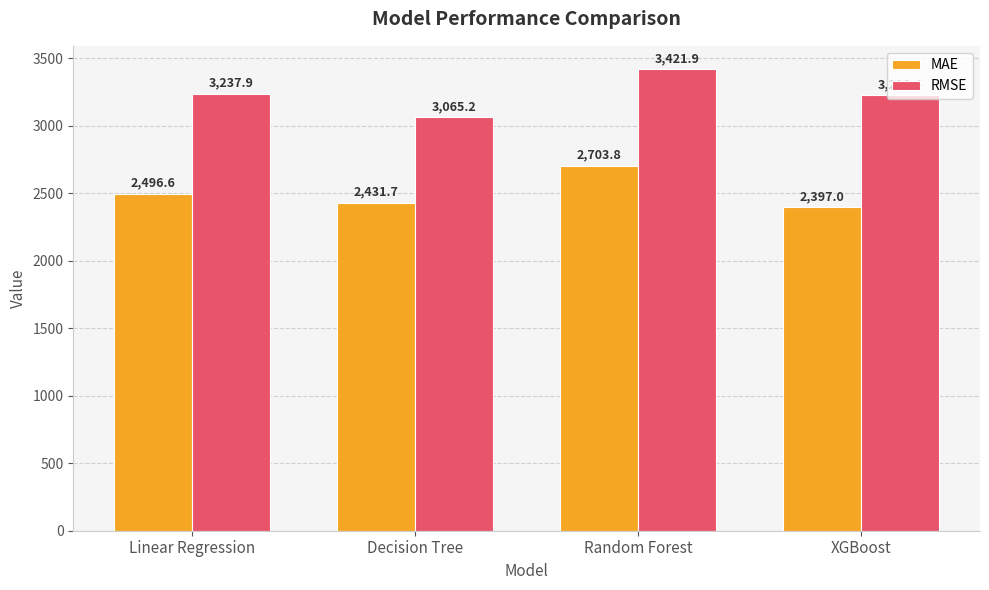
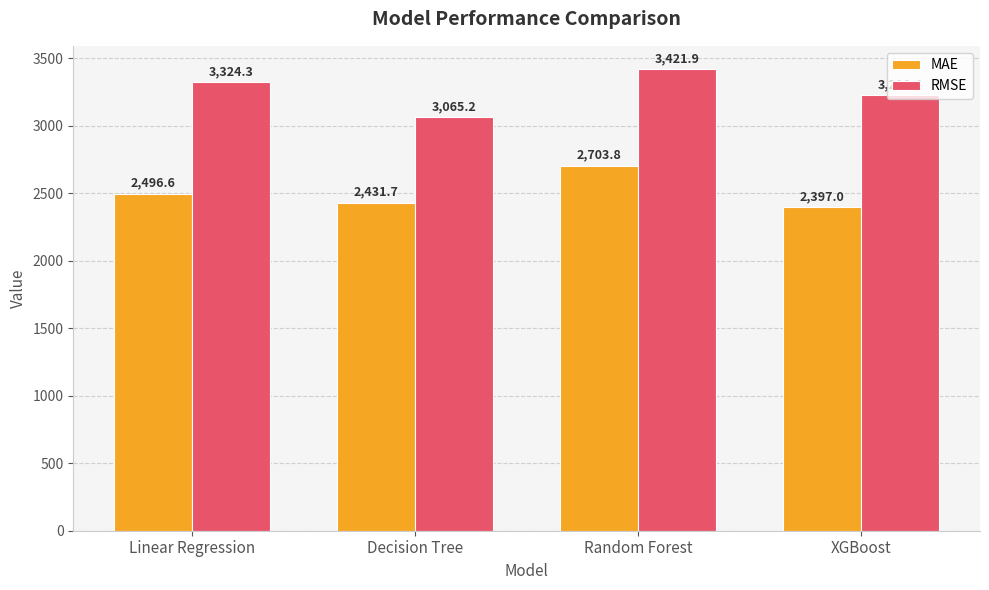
RMSE, Linear Regression: 3,237.9 -> 3,324.3
